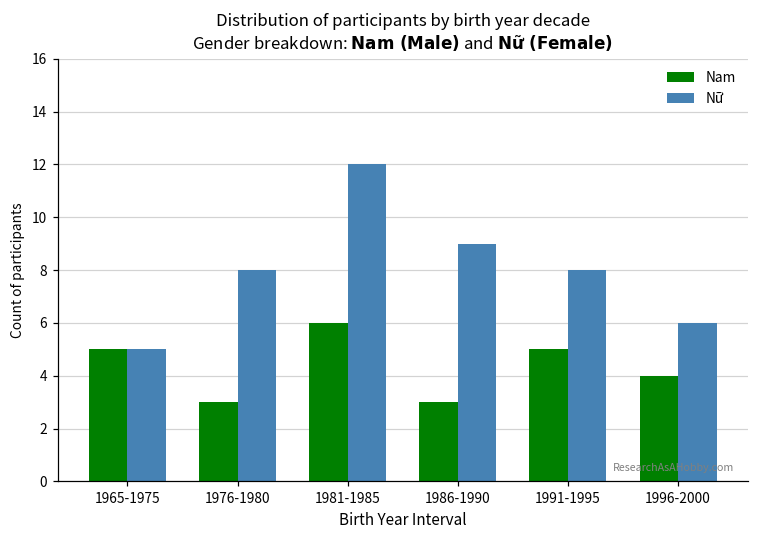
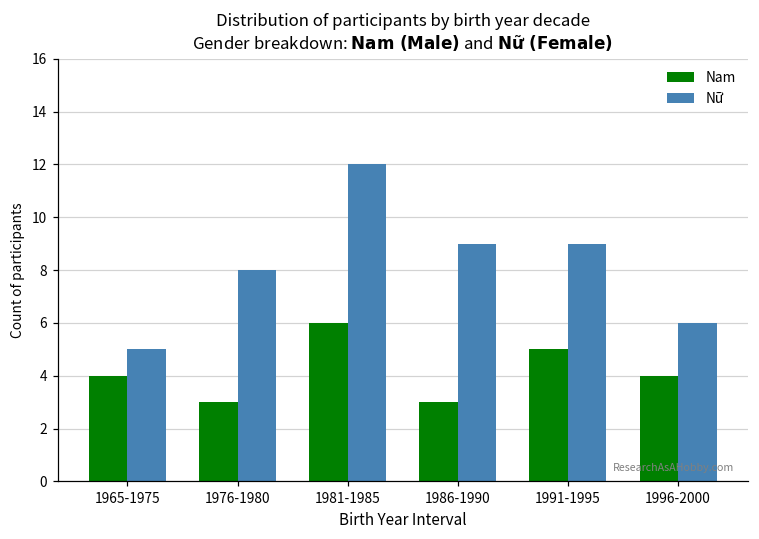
Nam, 1965-1975: 5 -> 4
Nữ, 1991-1995: 8 -> 9
